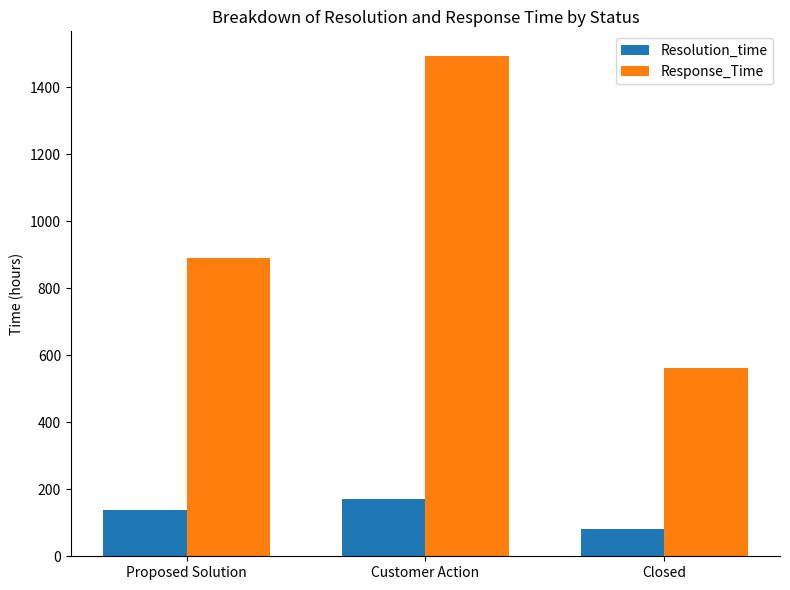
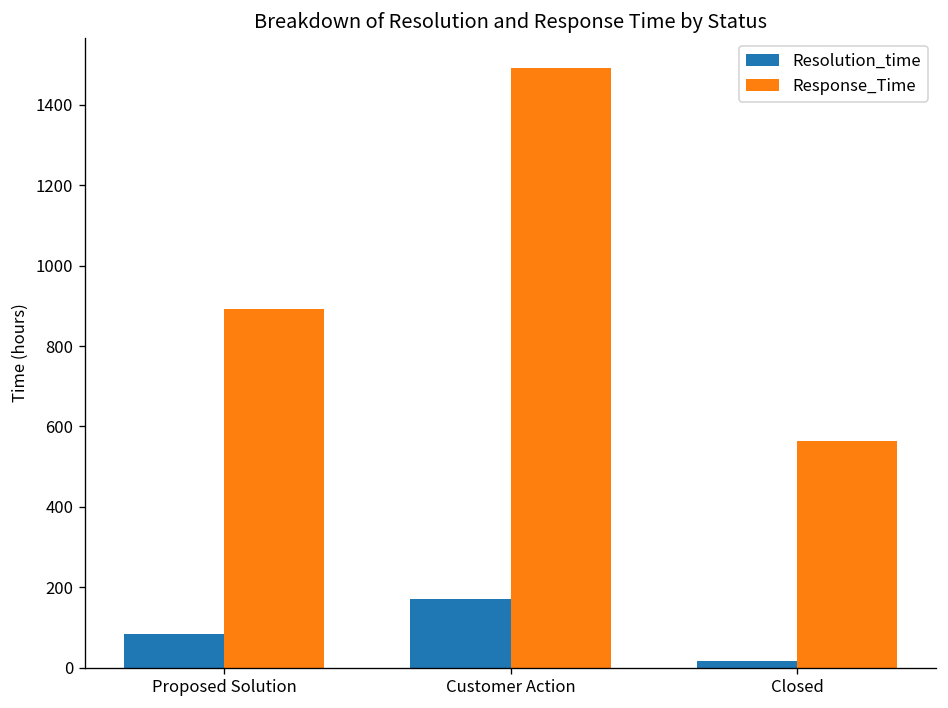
Resolution_time, Proposed Solution: 140 -> 80
Resolution_time, Closed: 80 -> 20
